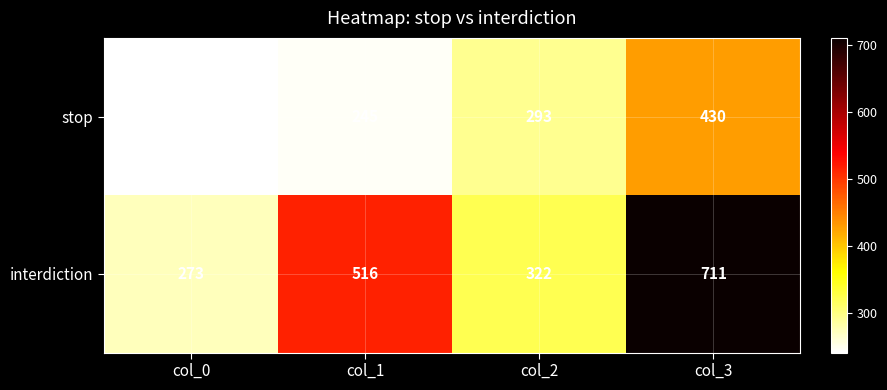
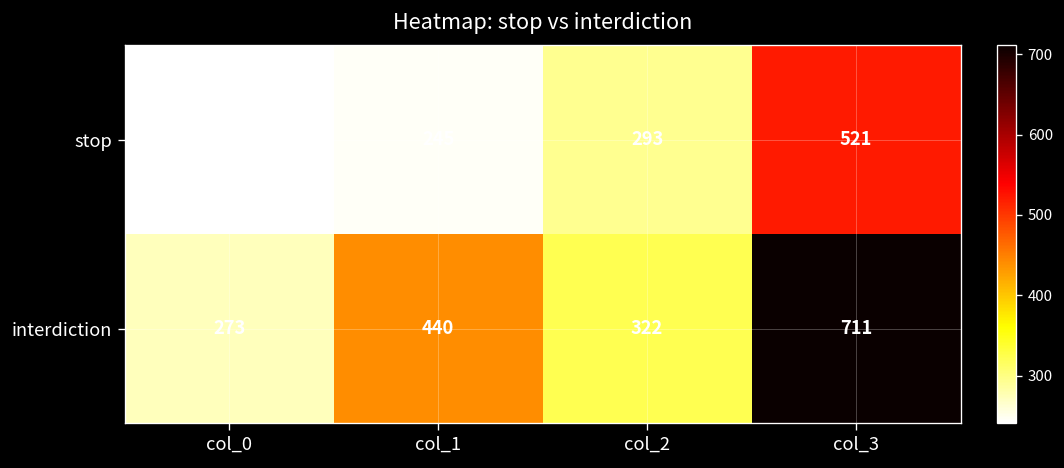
stop, col_3: 430 -> 521
interdiction, col_1: 516 -> 440
